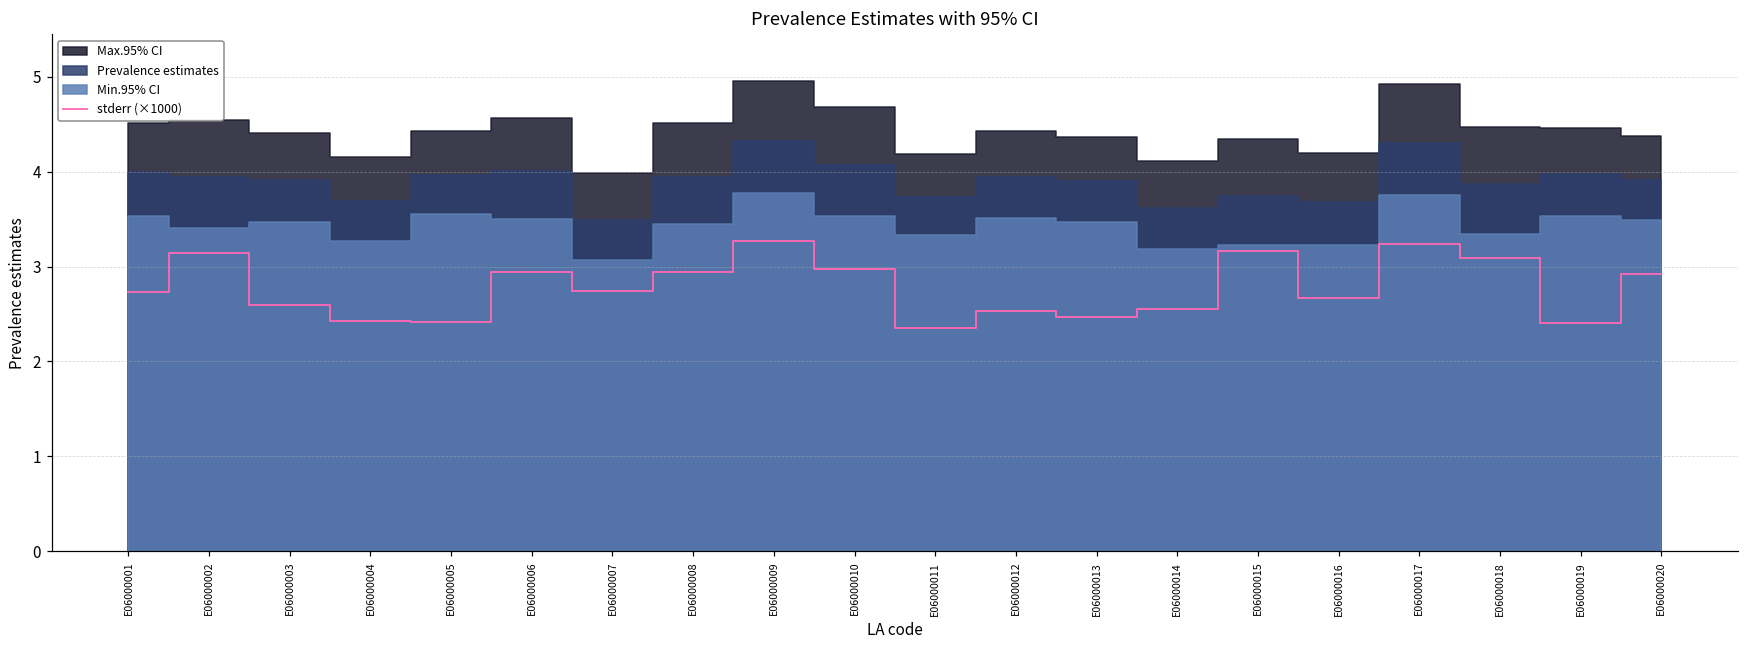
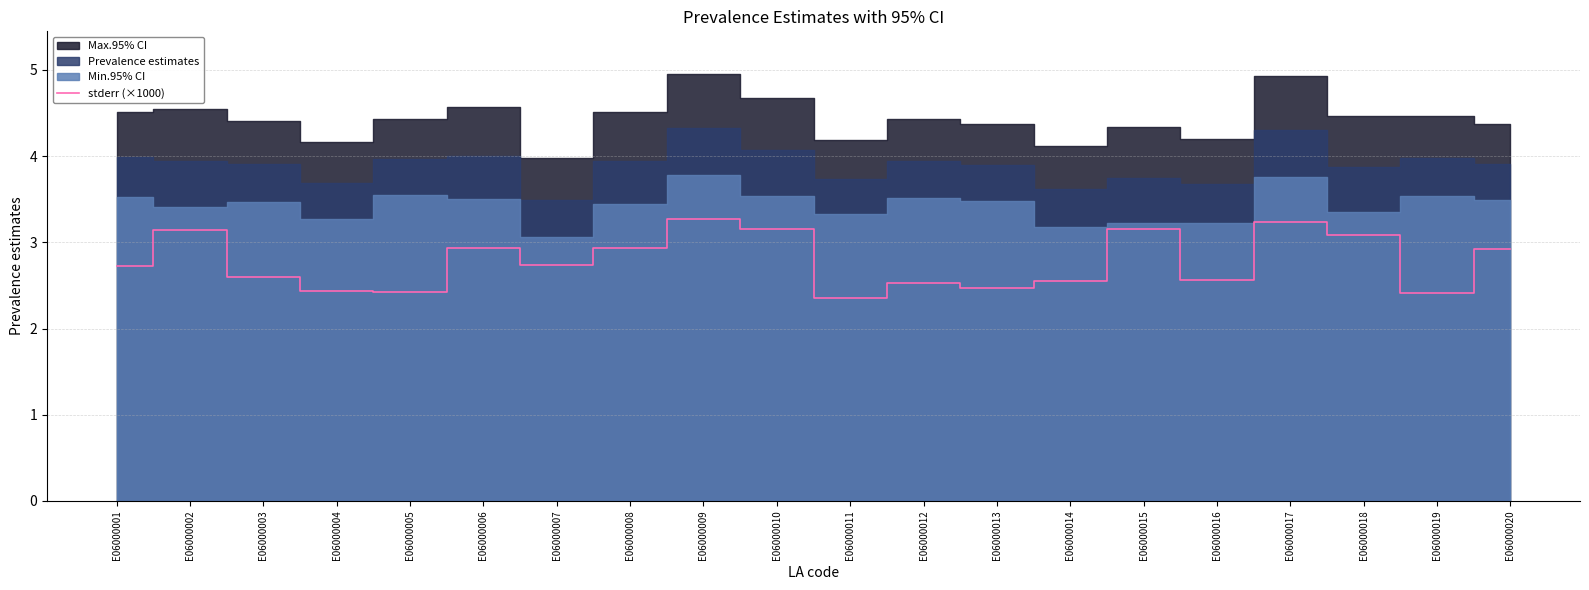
stderr (×1000), E06000010: 3.0 -> 3.2
stderr (×1000), E06000016: 2.7 -> 2.6
